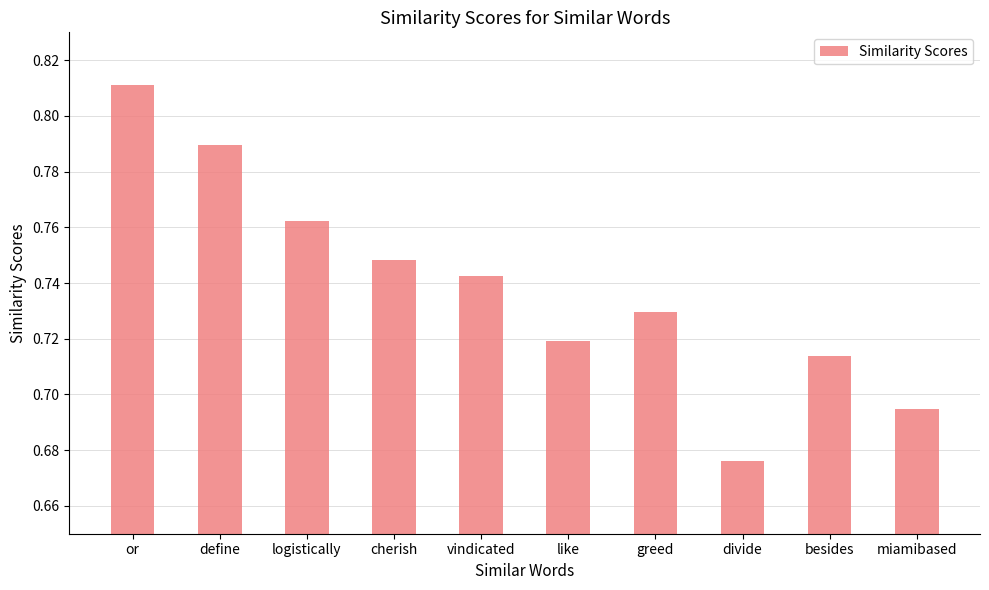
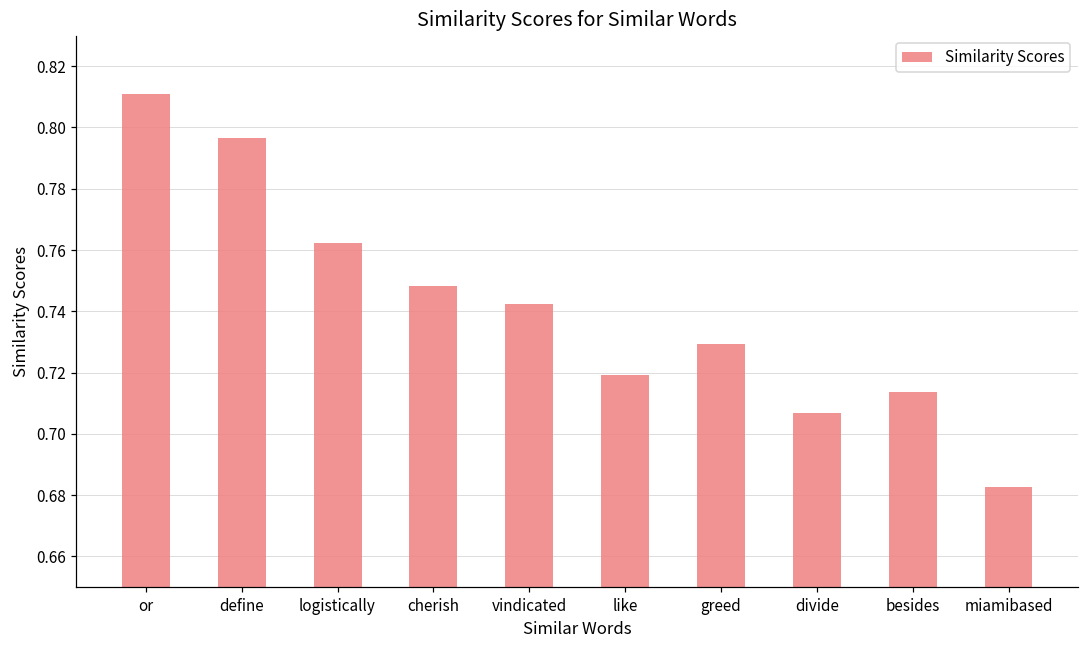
define: 0.789 -> 0.797
divide: 0.676 -> 0.707
miamibased: 0.695 -> 0.683
